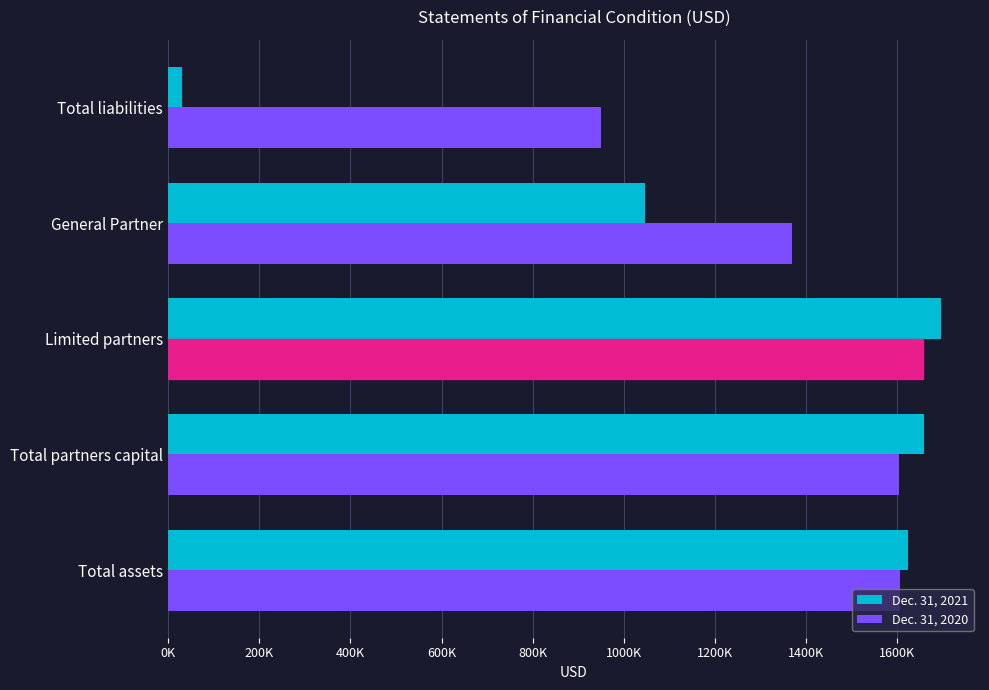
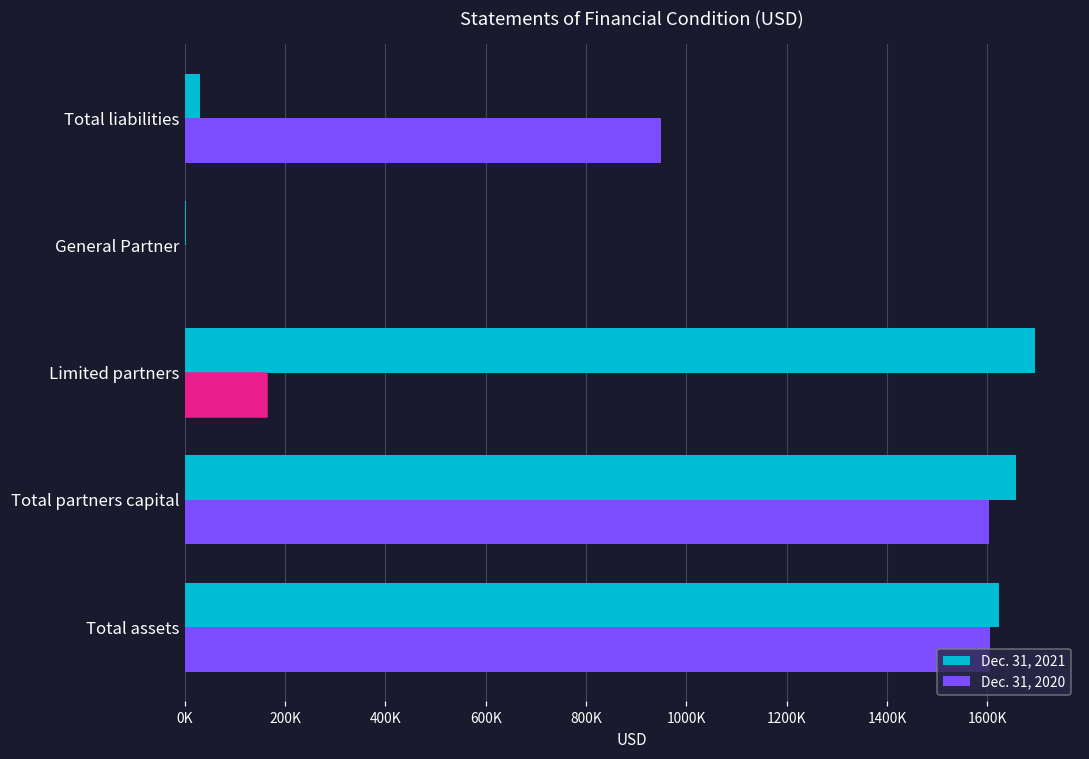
Dec. 31, 2021, General Partner: 1050000 -> 0
Dec. 31, 2020, General Partner: 1370000 -> 0
Dec. 31, 2020, Limited partners: 1660000 -> 160000
